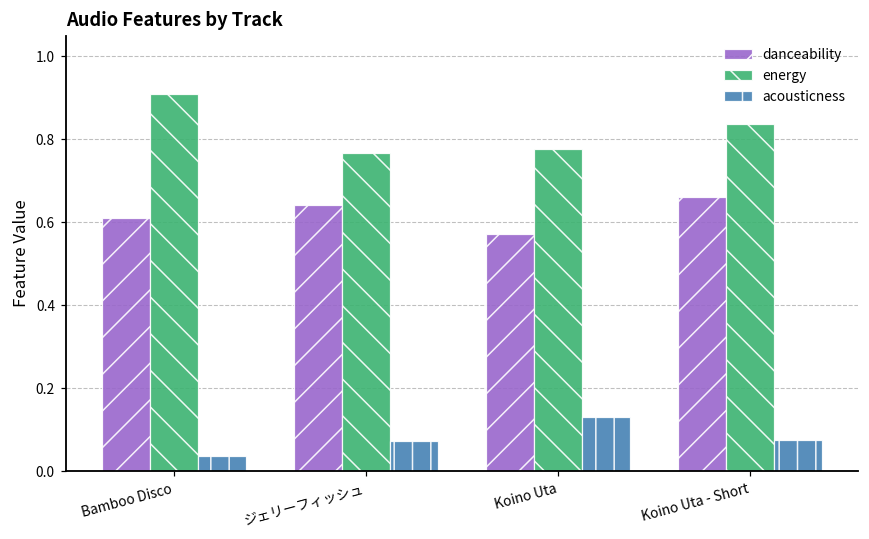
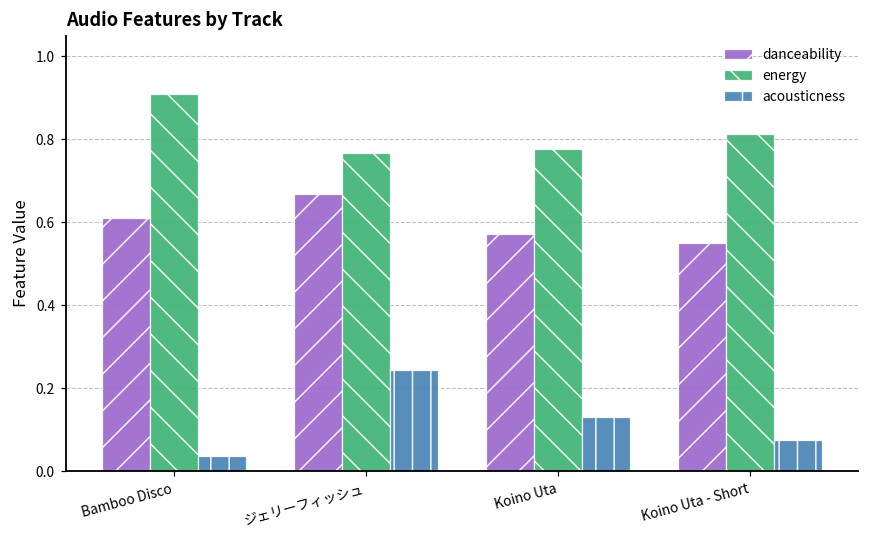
danceability, ジェリーフィッシュ: 0.64 -> 0.67
acousticness, ジェリーフィッシュ: 0.07 -> 0.25
danceability, Koino Uta - Short: 0.66 -> 0.55
energy, Koino Uta - Short: 0.84 -> 0.81
